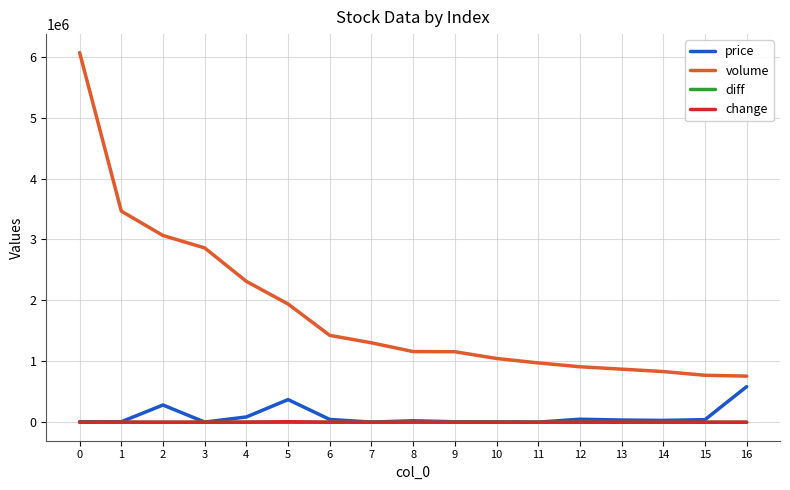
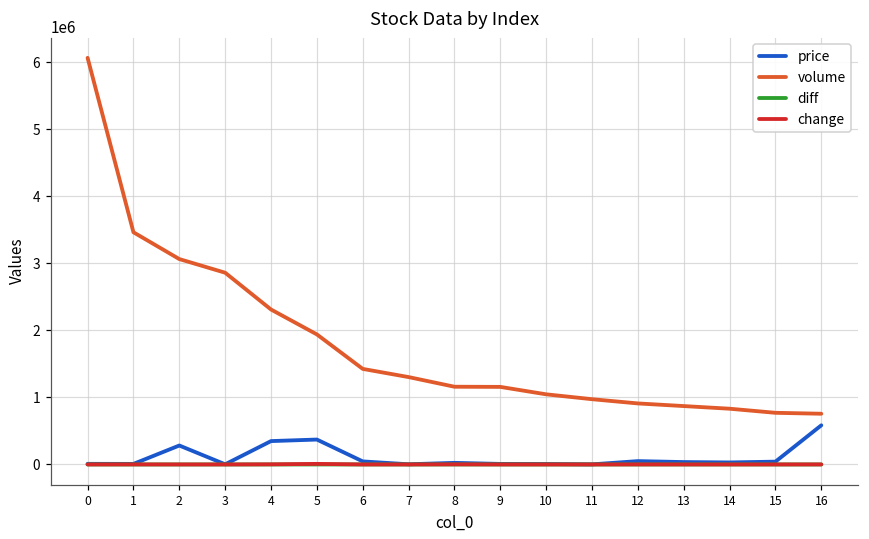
price, 4: 100000 -> 300000
